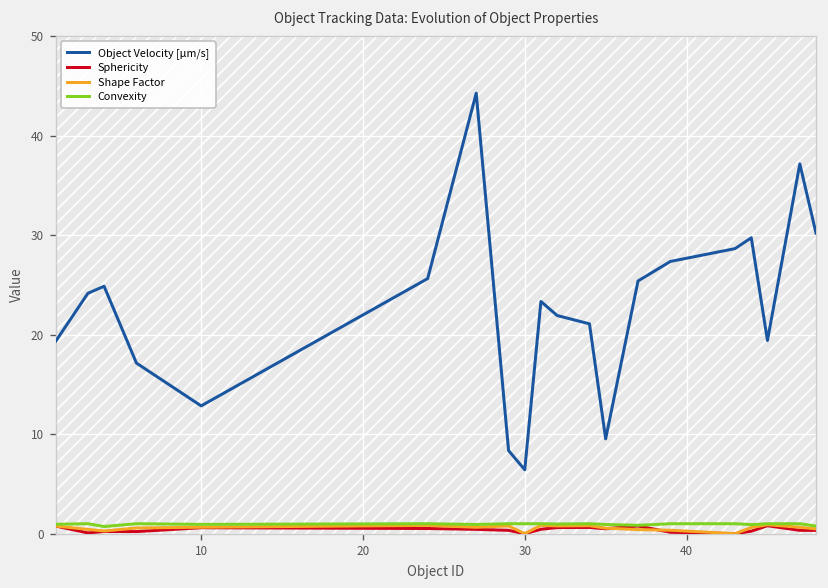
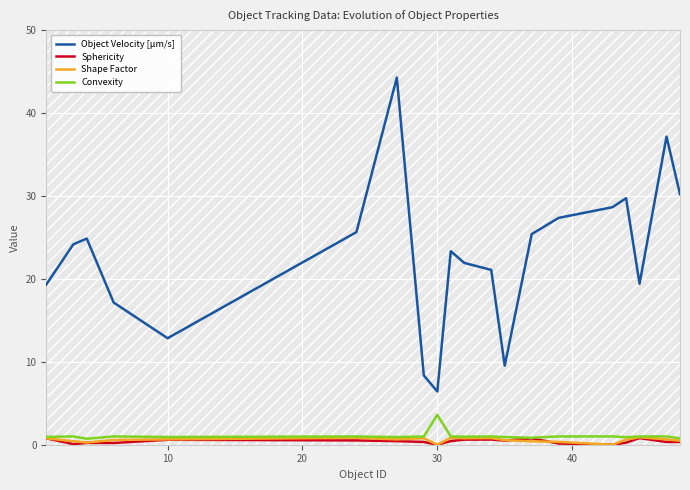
Convexity, 30: 1 -> 4
